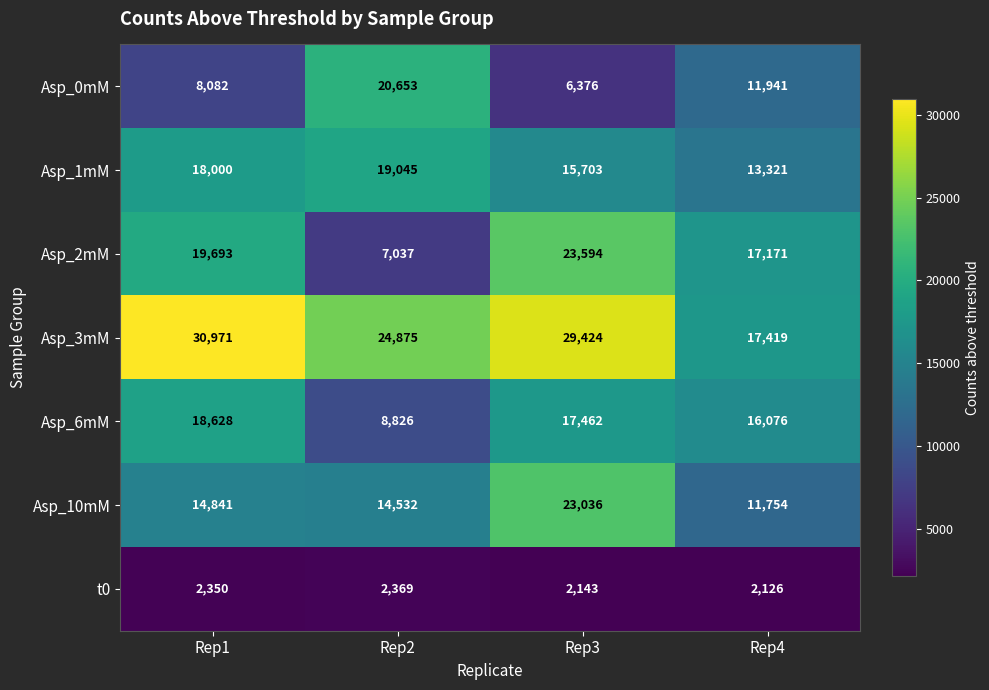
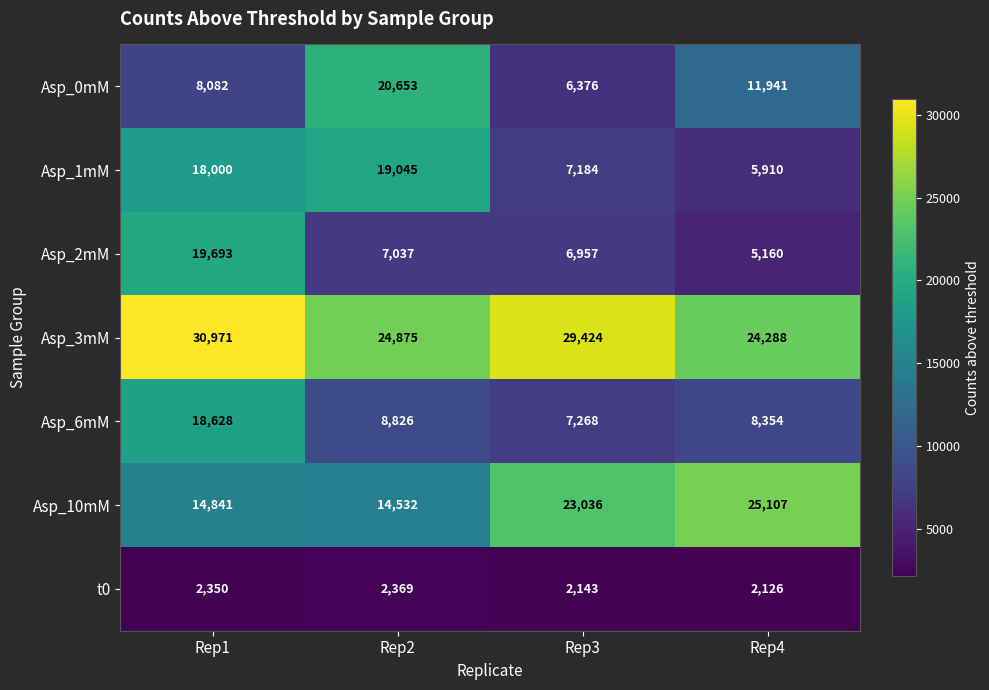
Asp_1mM, Rep3: 15,703 -> 7,184
Asp_1mM, Rep4: 13,321 -> 5,910
Asp_2mM, Rep3: 23,594 -> 6,957
Asp_2mM, Rep4: 17,171 -> 5,160
Asp_3mM, Rep4: 17,419 -> 24,288
Asp_6mM, Rep3: 17,462 -> 7,268
Asp_6mM, Rep4: 16,076 -> 8,354
Asp_10mM, Rep4: 11,754 -> 25,107
